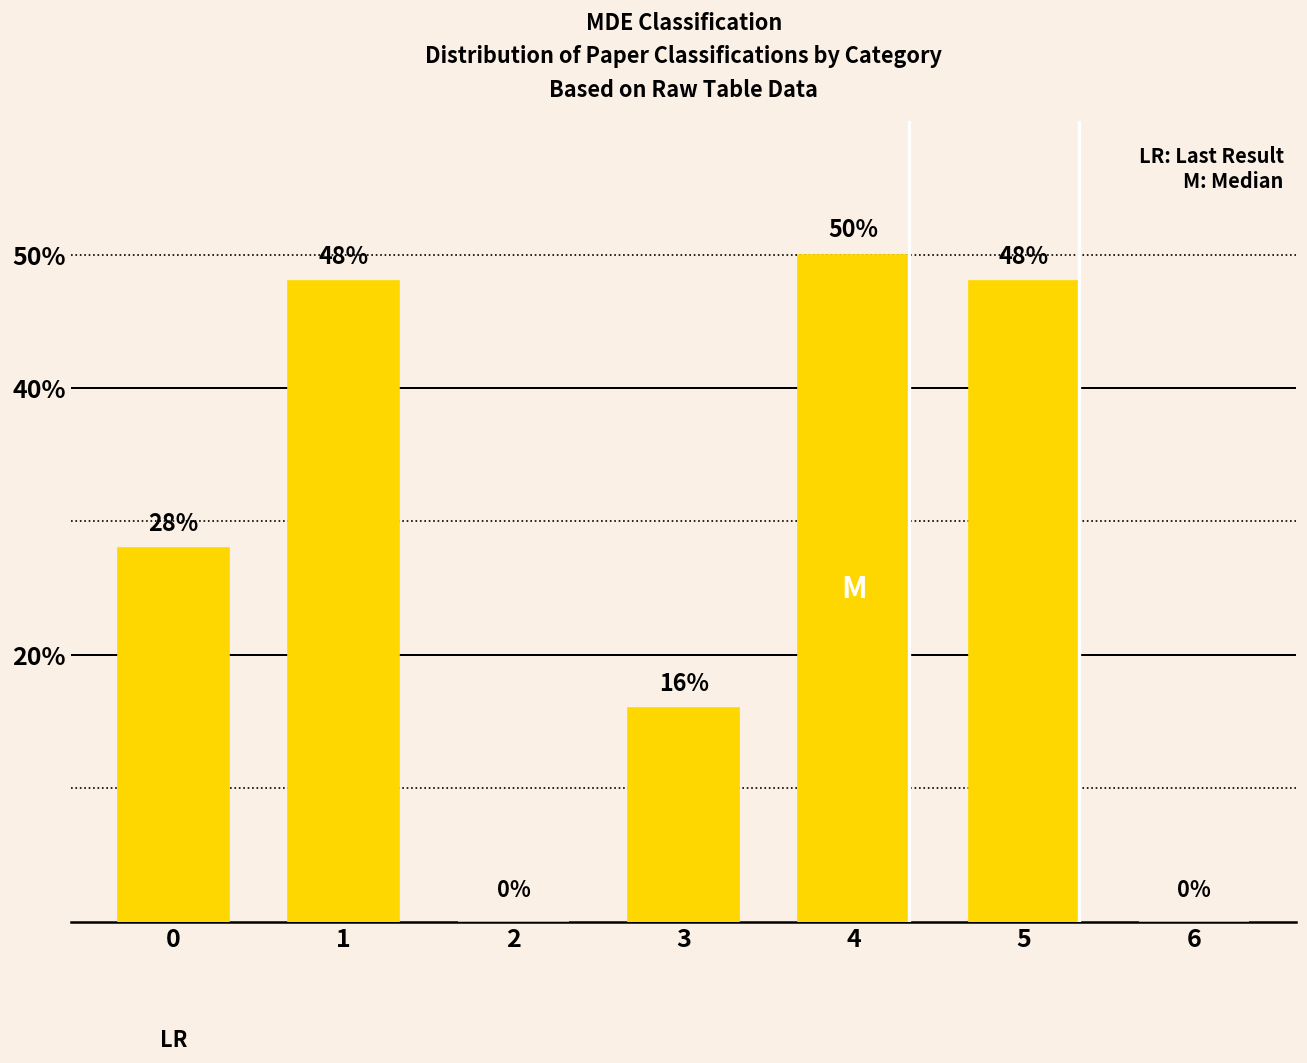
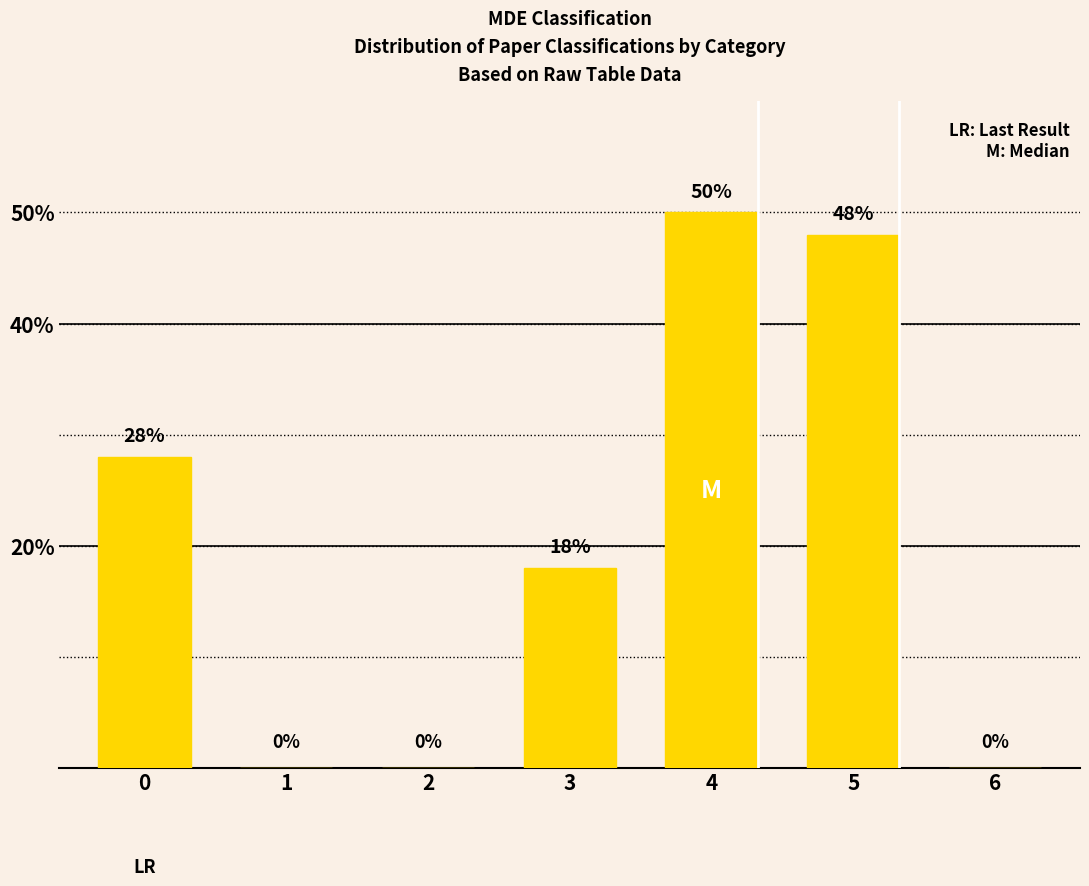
1: 48% -> 0%
3: 16% -> 18%
